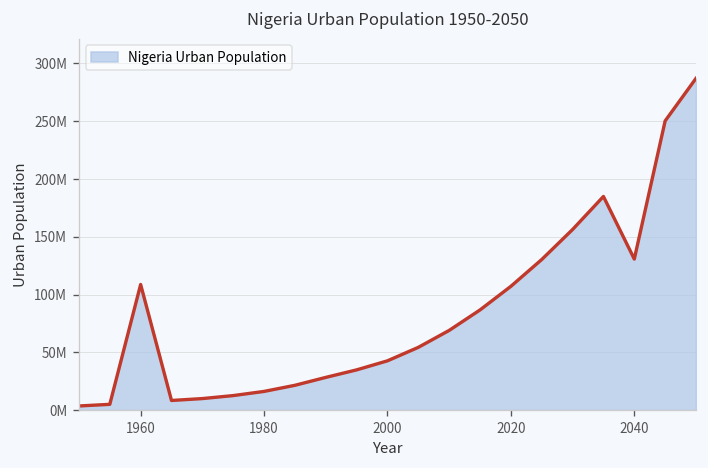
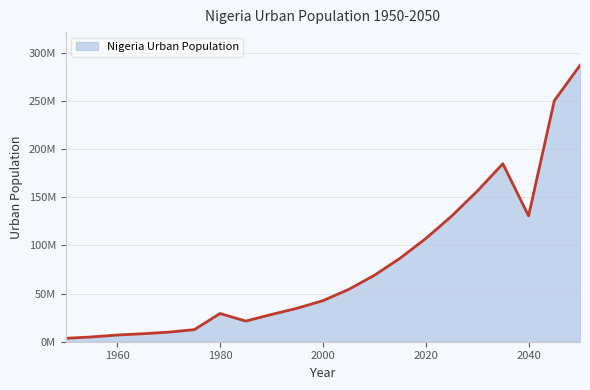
1960: 110000000 -> 10000000
1980: 20000000 -> 30000000
